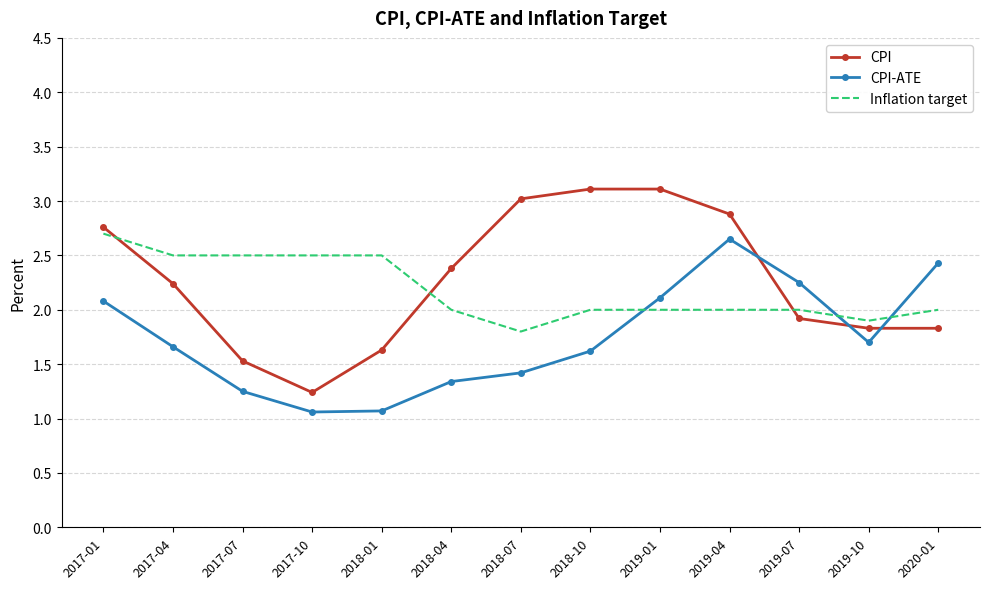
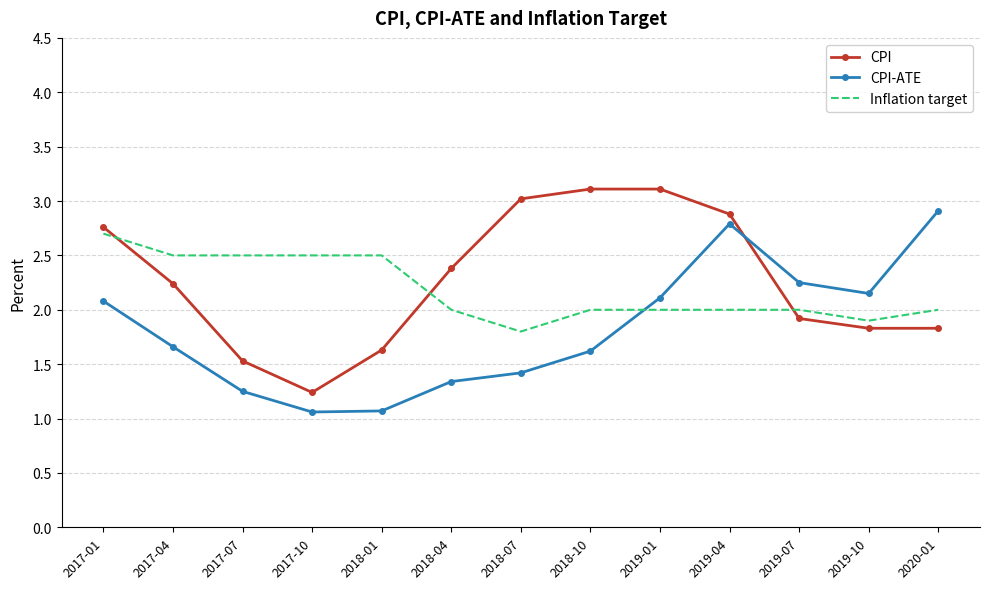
CPI-ATE, 2019-04: 2.65 -> 2.79
CPI-ATE, 2019-10: 1.70 -> 2.15
CPI-ATE, 2020-01: 2.43 -> 2.91
